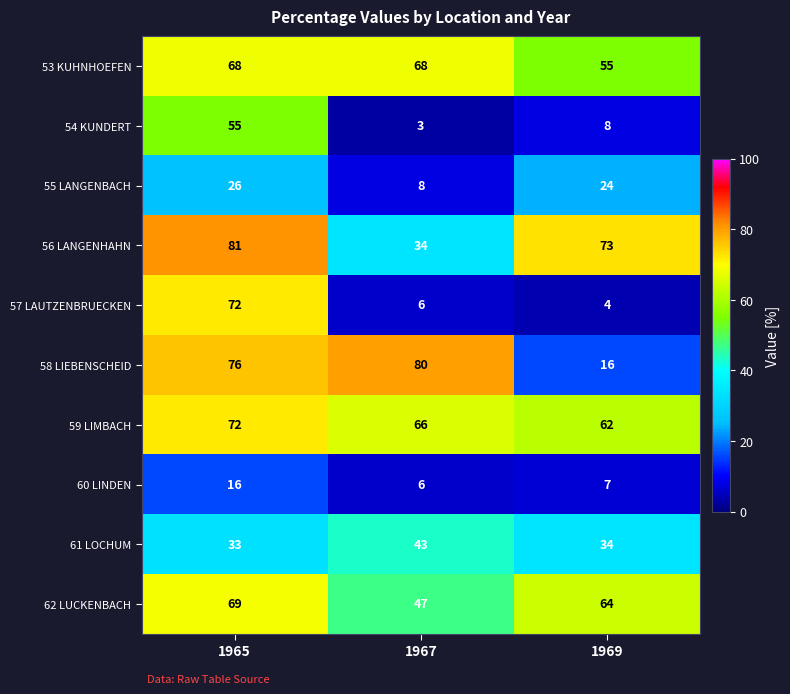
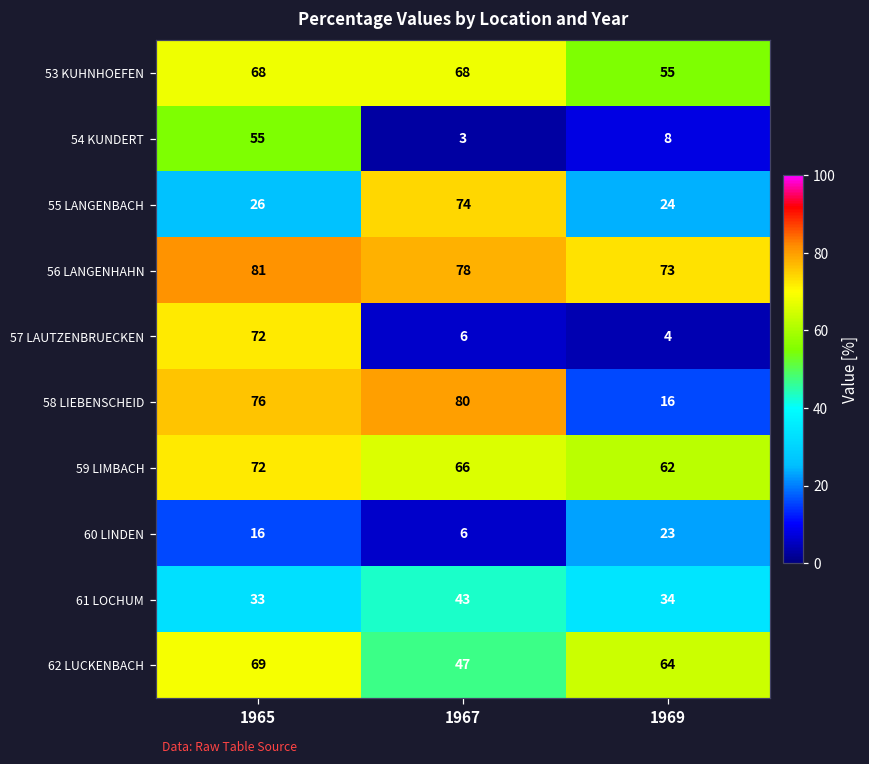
55 LANGENBACH, 1967: 8 -> 74
56 LANGENHAHN, 1967: 34 -> 78
60 LINDEN, 1969: 7 -> 23
